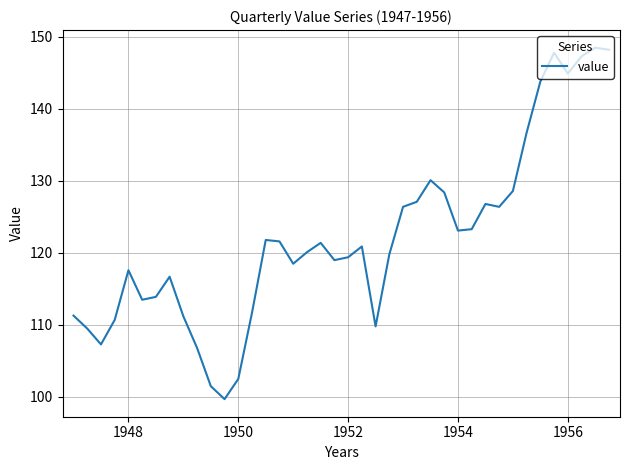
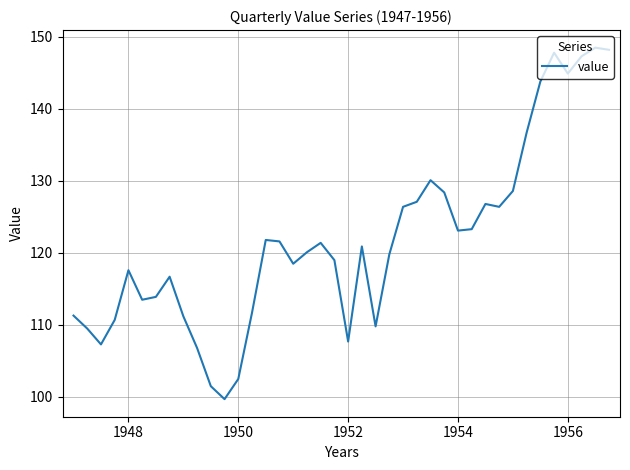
1952: 119 -> 108
